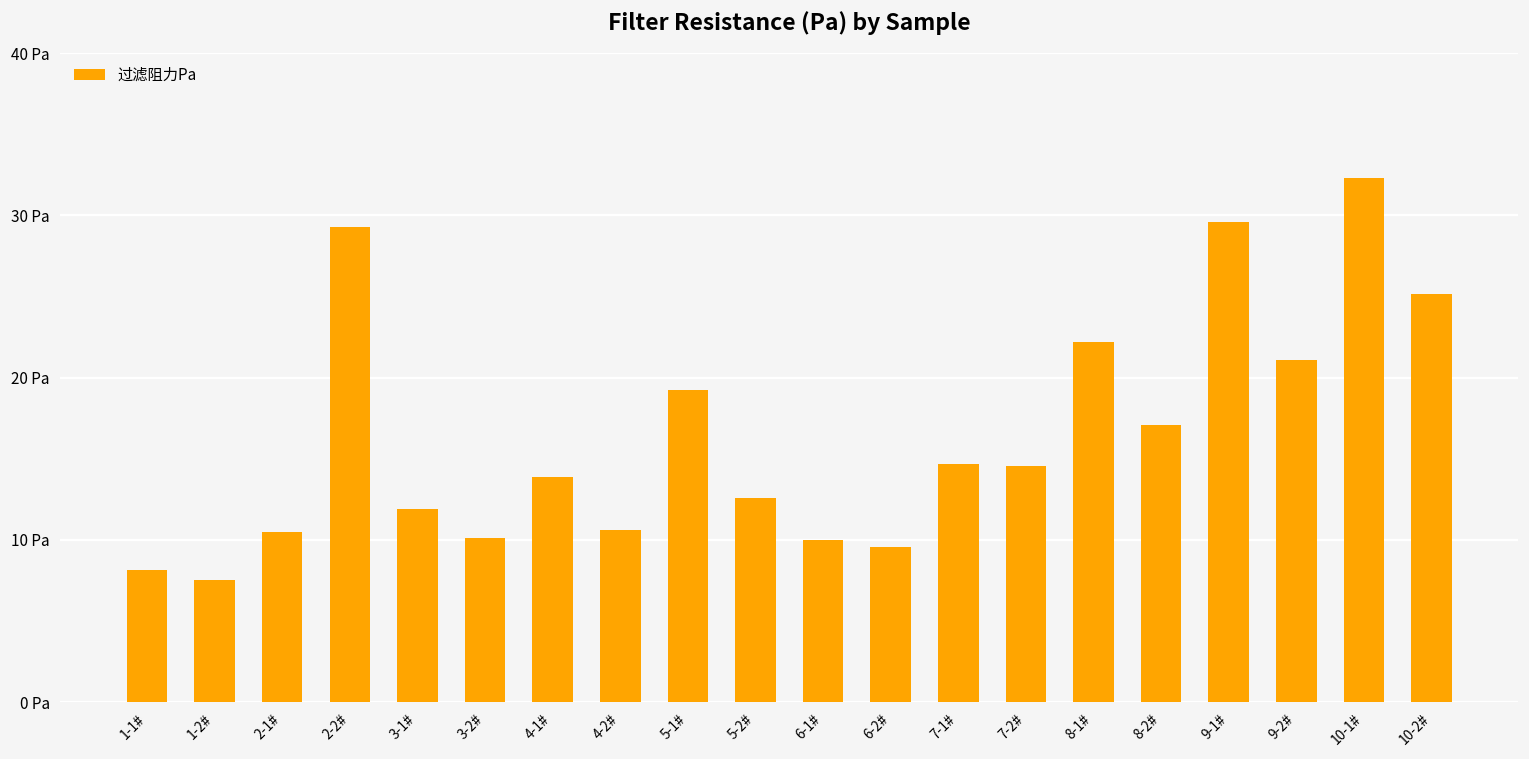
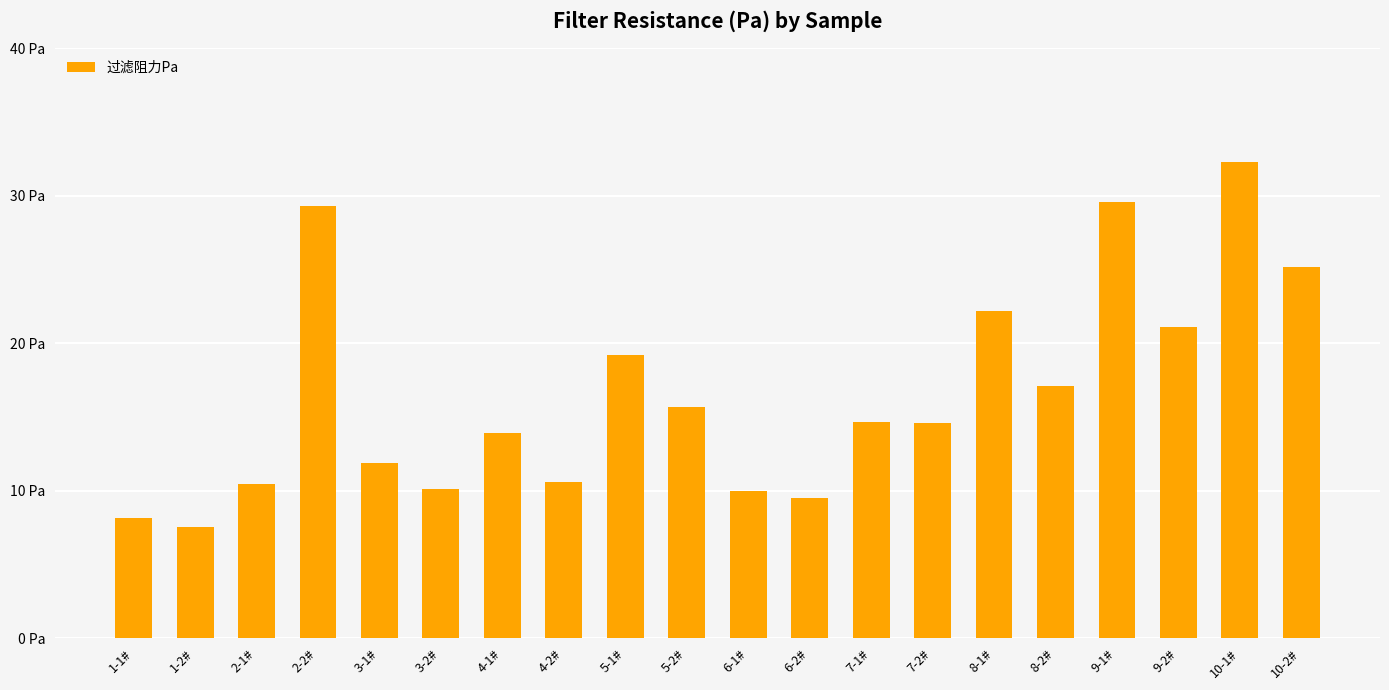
5-2#: 12.6 Pa -> 15.7 Pa
